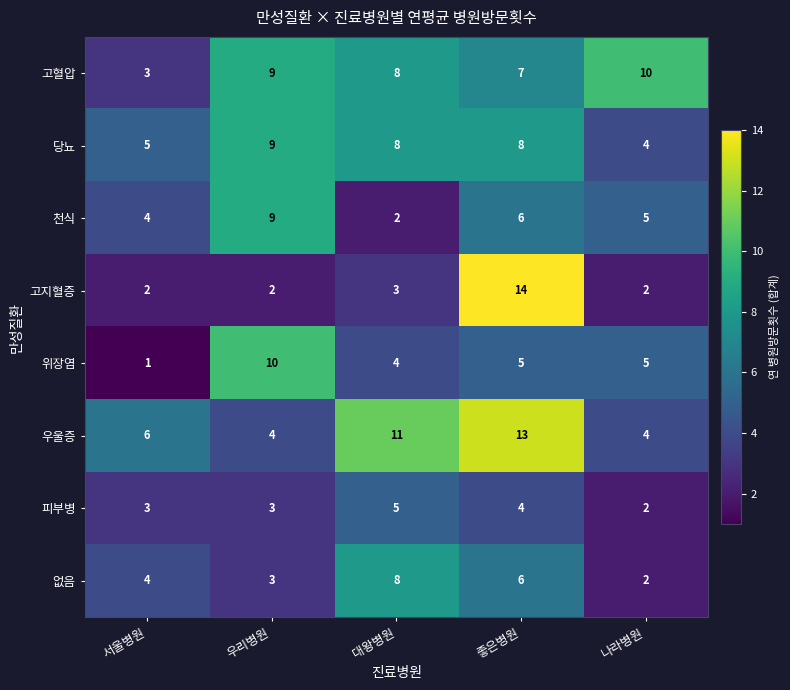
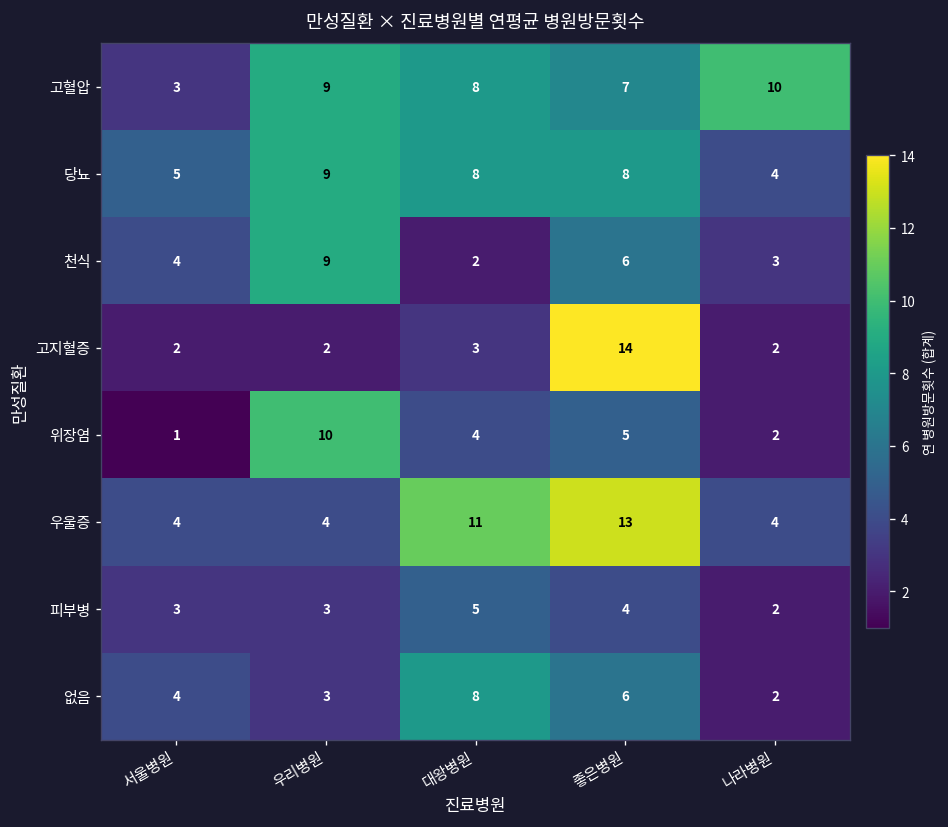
천식, 나라병원: 5 -> 3
위장염, 나라병원: 5 -> 2
우울증, 서울병원: 6 -> 4
